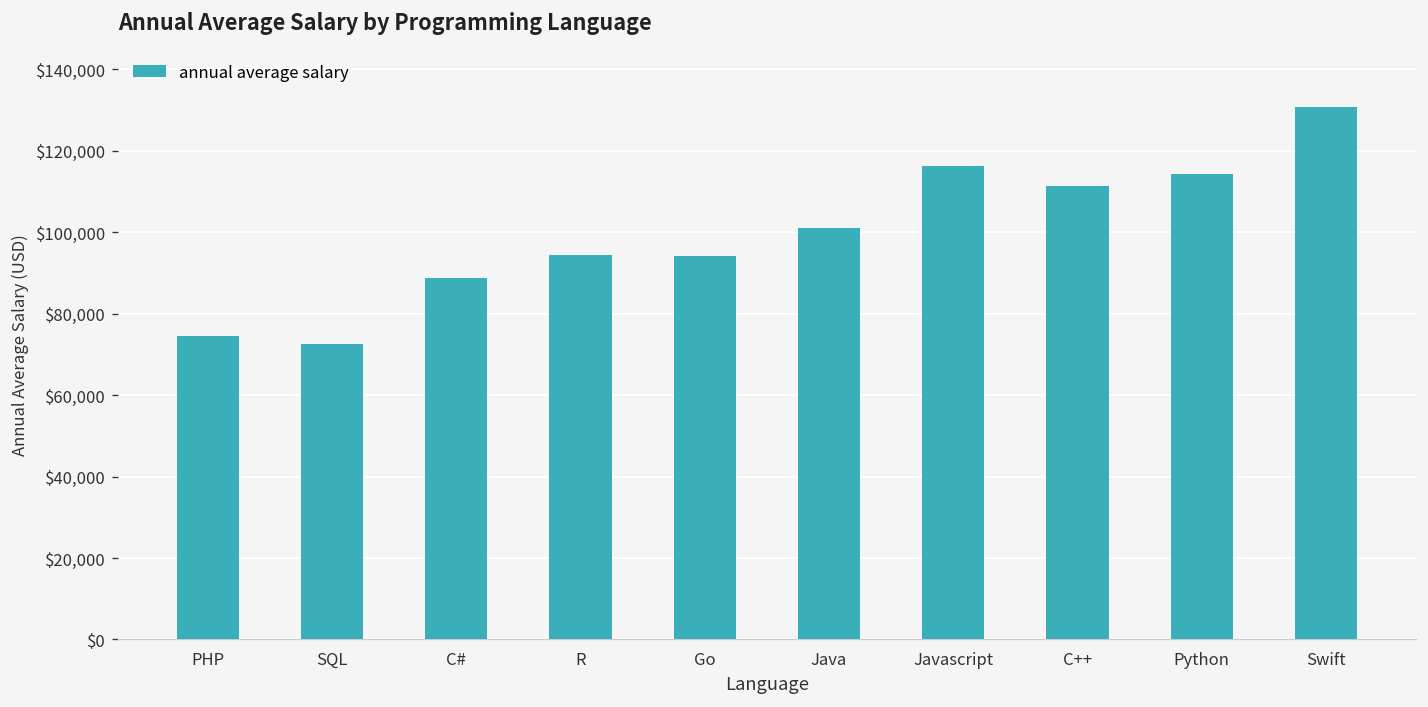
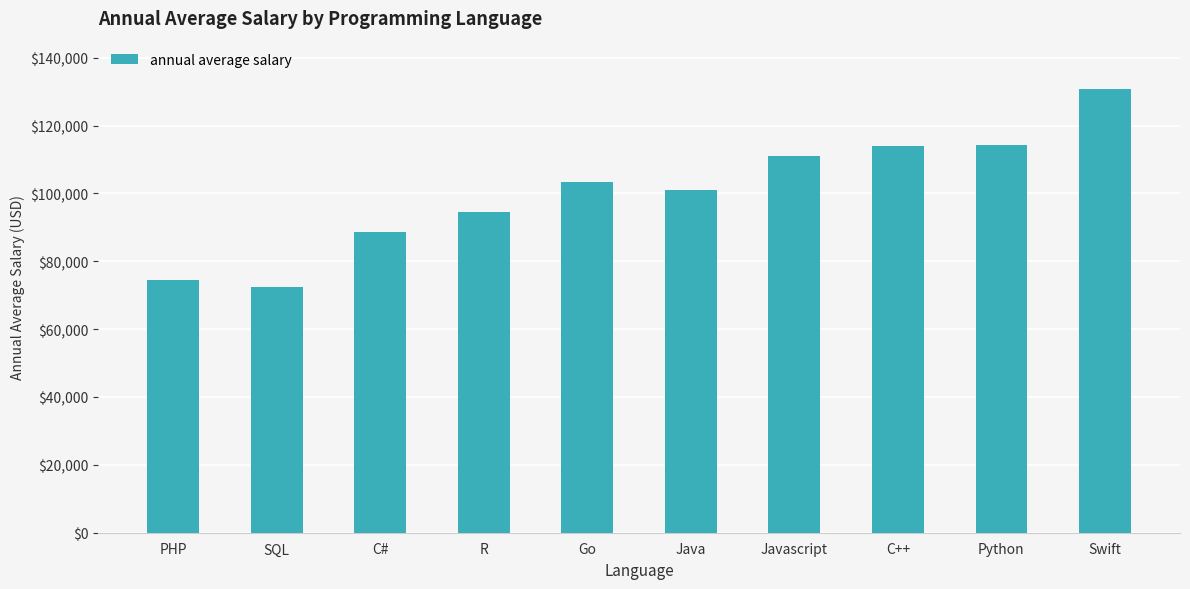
Go: $94,000 -> $103,000
Javascript: $116,000 -> $111,000
C++: $111,000 -> $114,000
